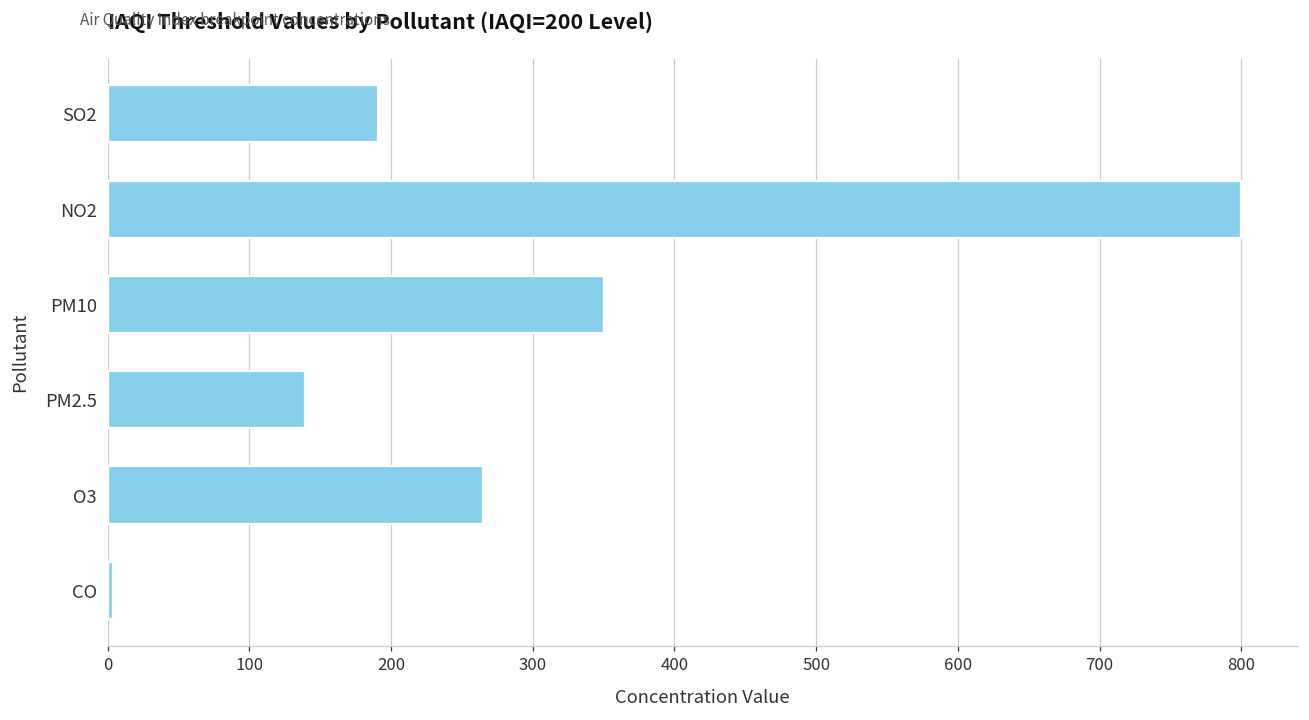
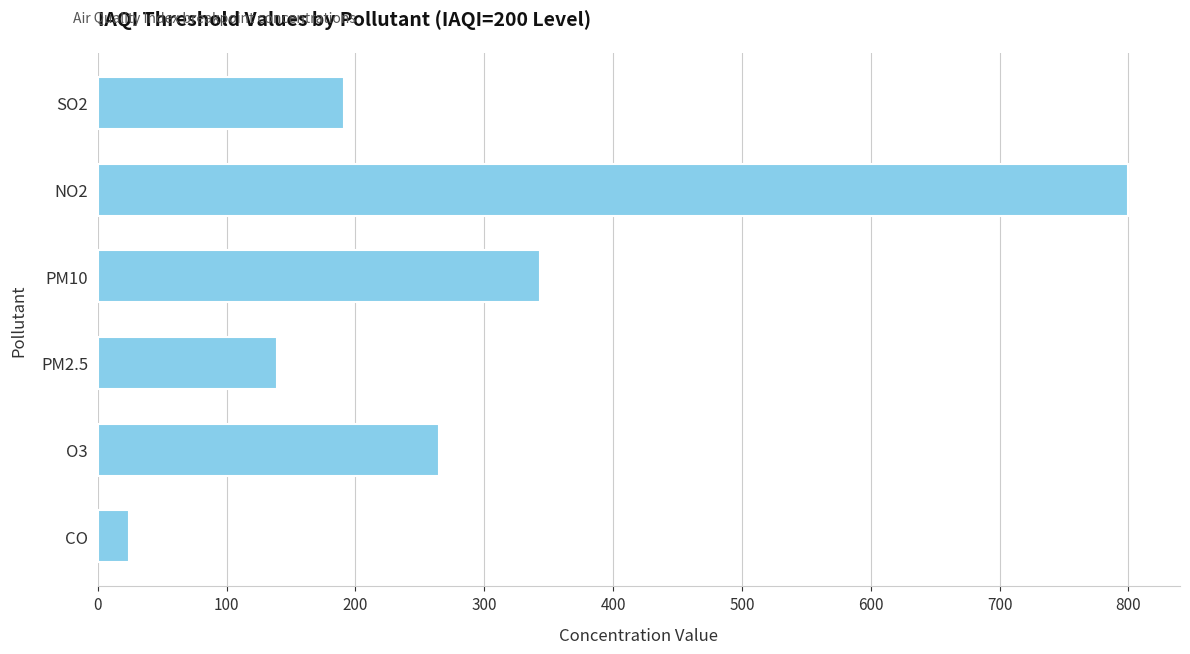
PM10: 350 -> 343
CO: 4 -> 24
